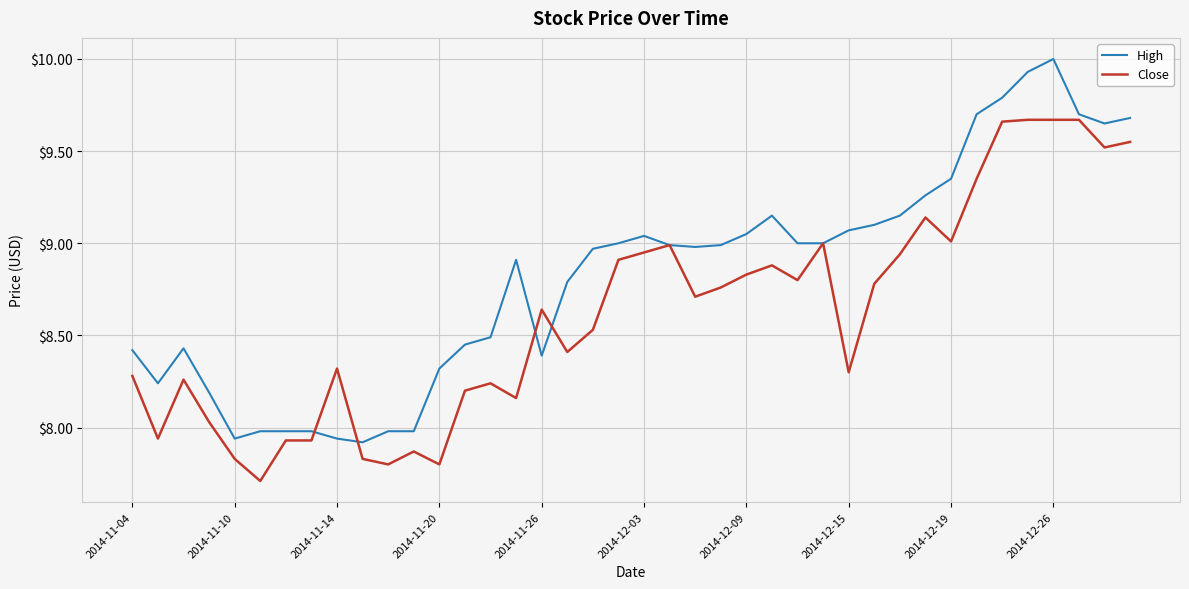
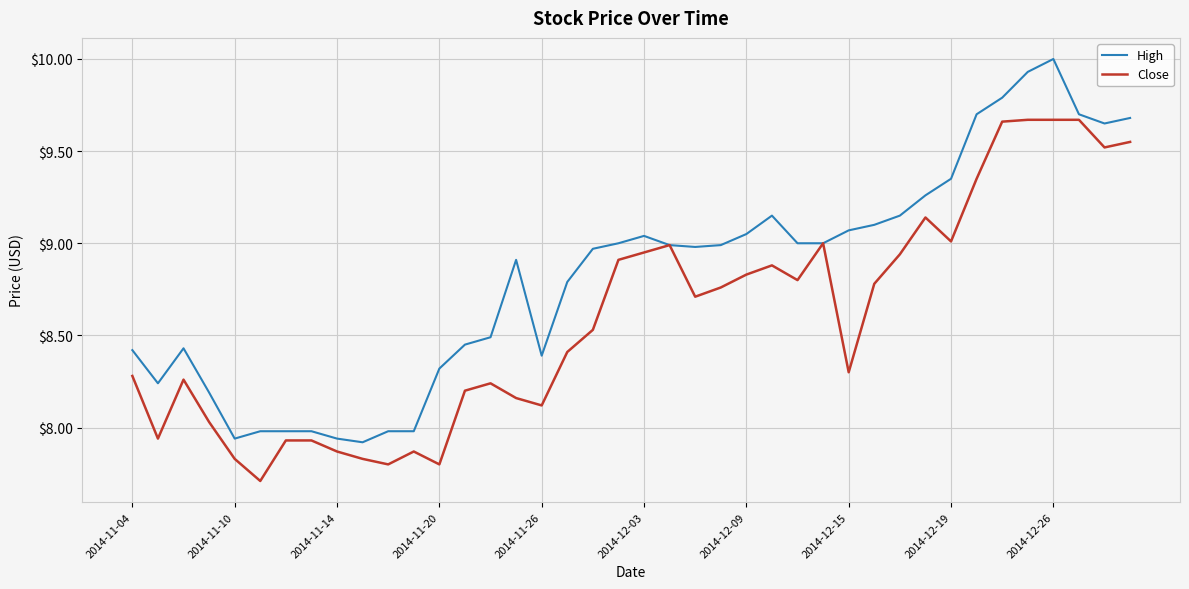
Close, 2014-11-14: $8.32 -> $7.87
Close, 2014-11-26: $8.64 -> $8.12
